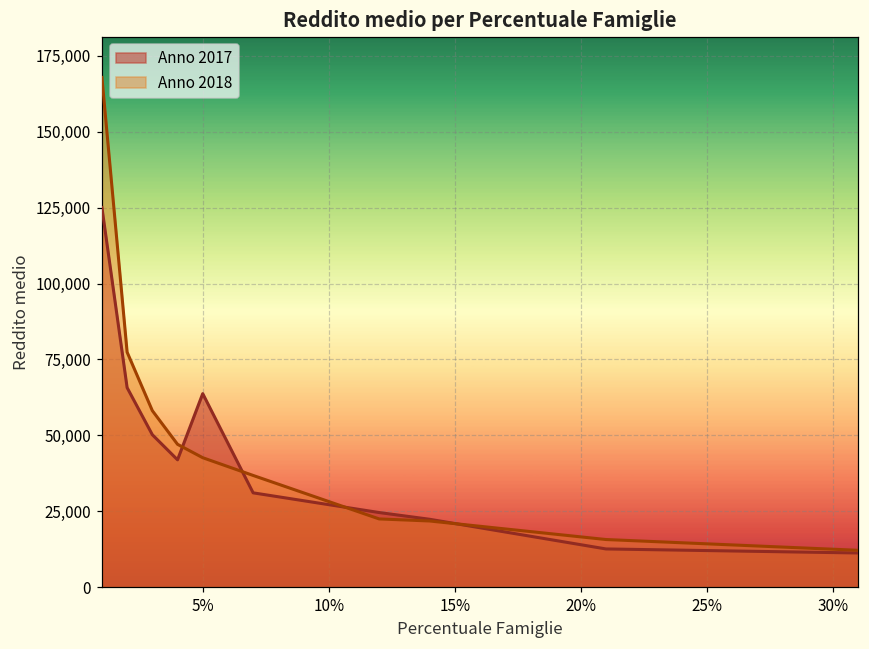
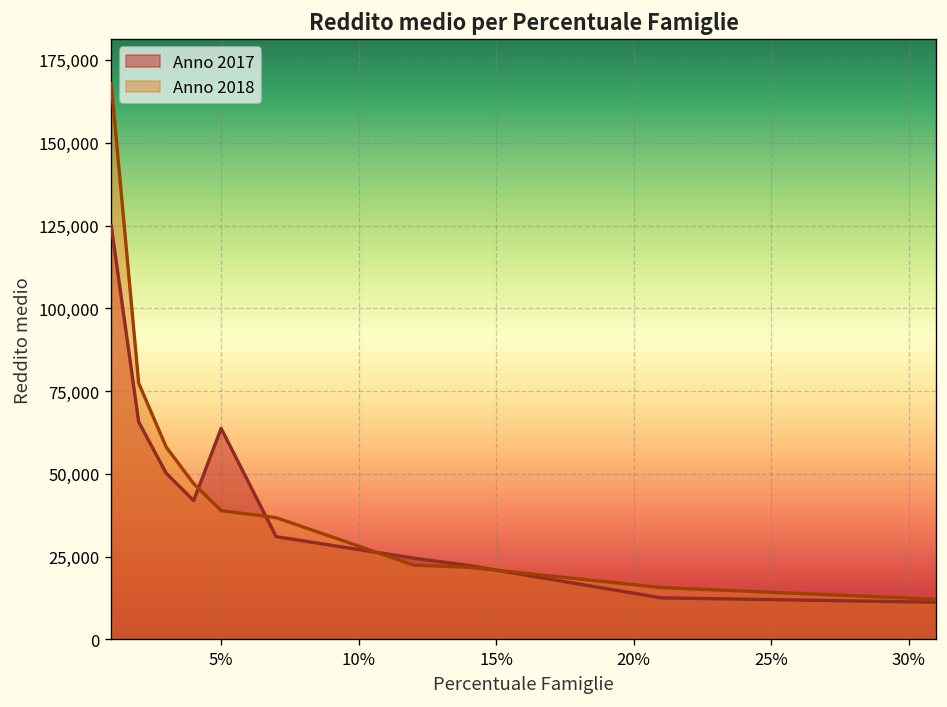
Anno 2018, 5%: 43,000 -> 39,000
